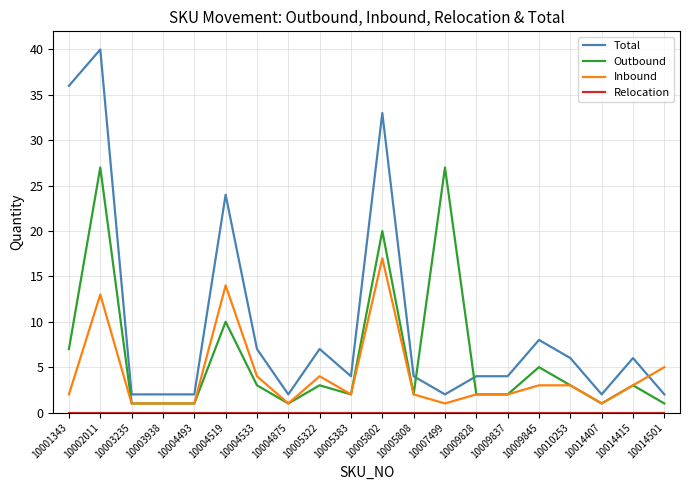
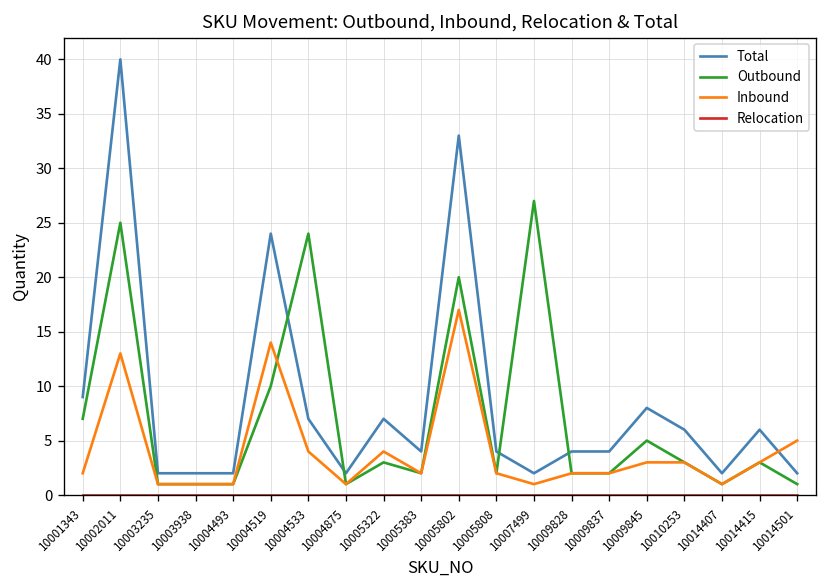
Total, 10001343: 36 -> 9
Outbound, 10002011: 27 -> 25
Outbound, 10004533: 3 -> 24
